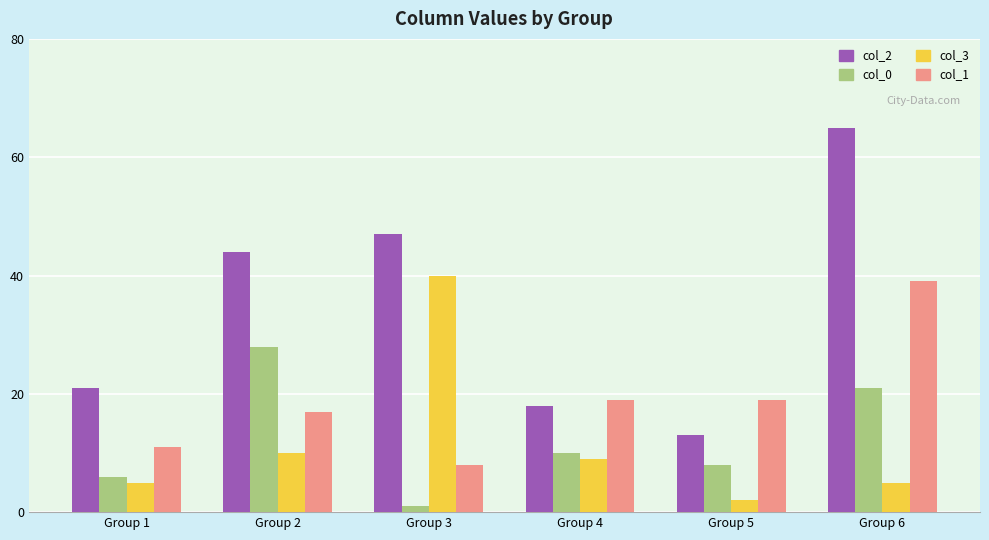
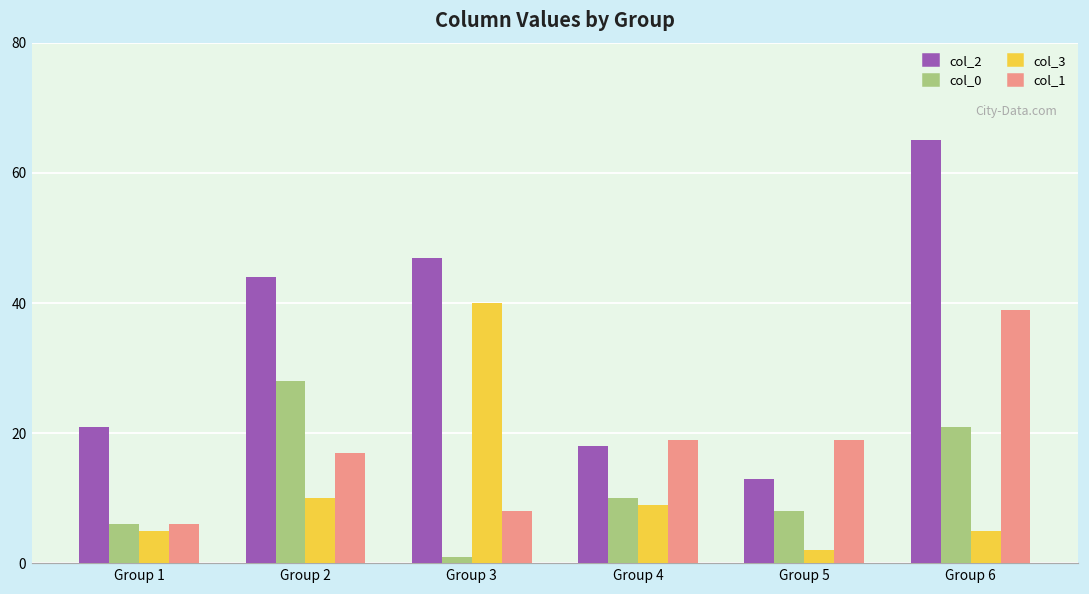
col_1, Group 1: 11 -> 6
